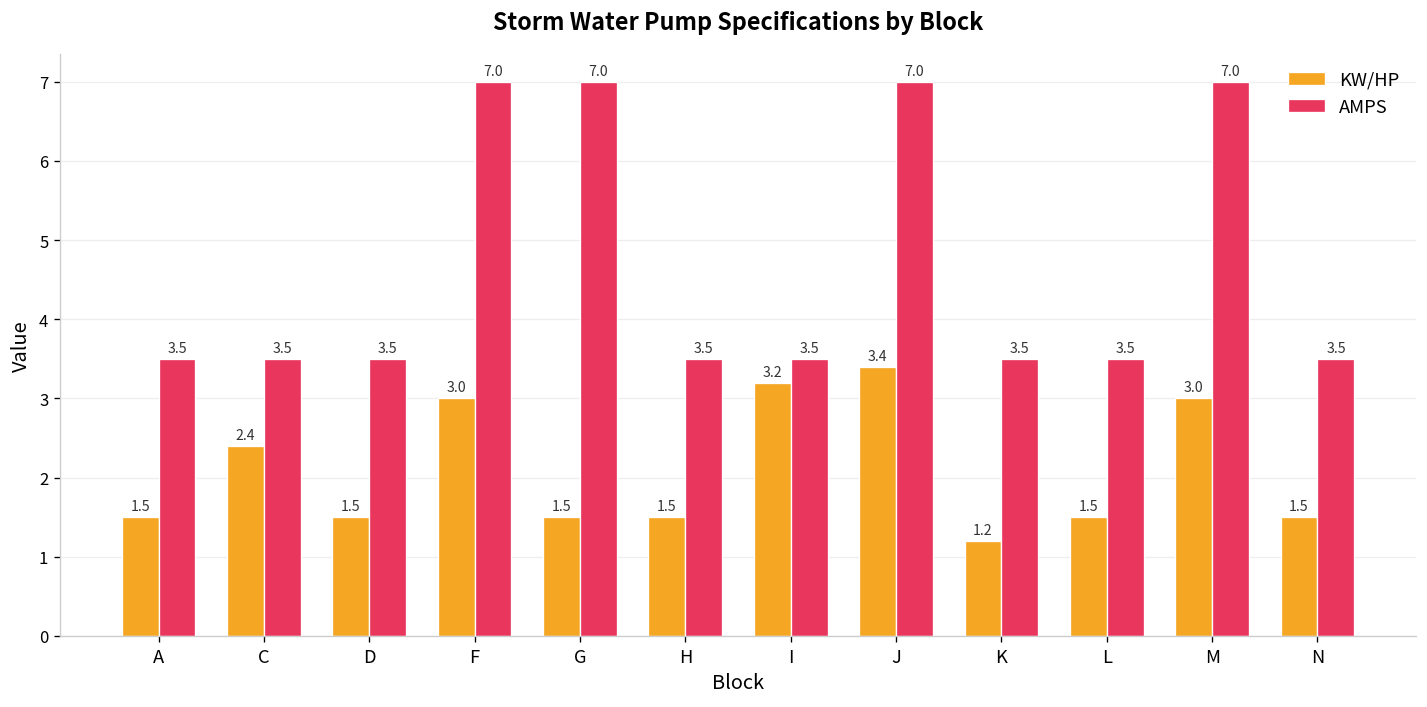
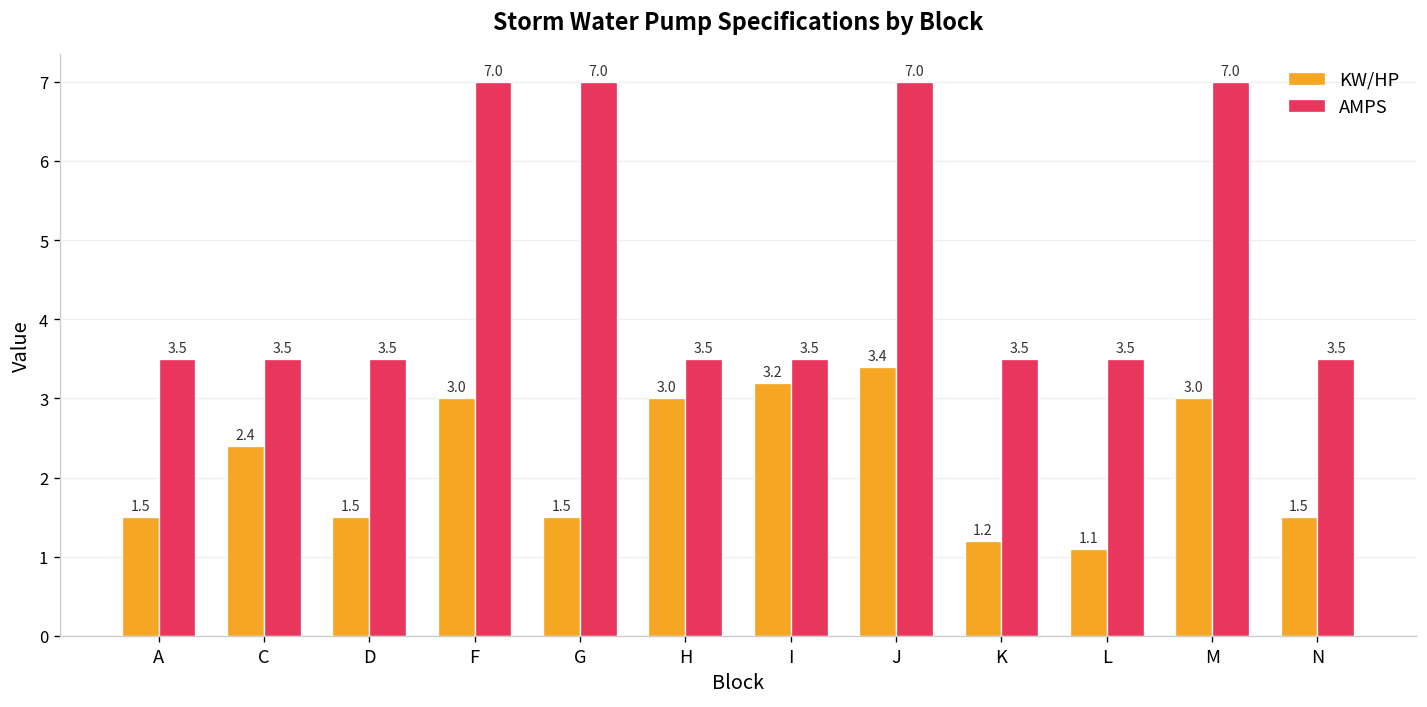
KW/HP, H: 1.5 -> 3.0
KW/HP, L: 1.5 -> 1.1
